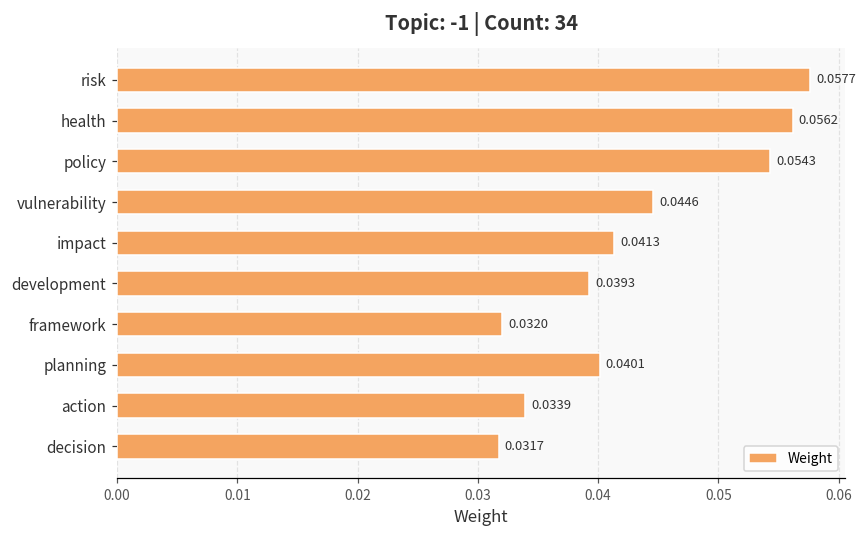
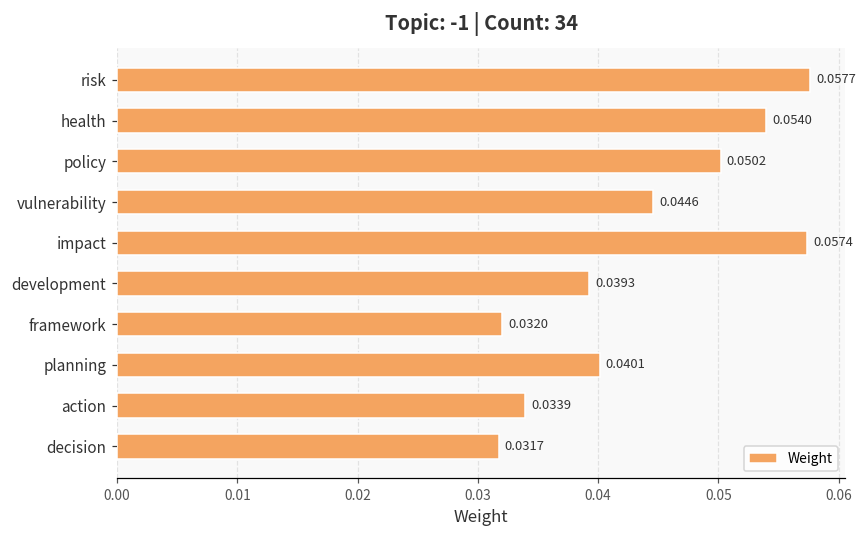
health: 0.0562 -> 0.0540
policy: 0.0543 -> 0.0502
impact: 0.0413 -> 0.0574
